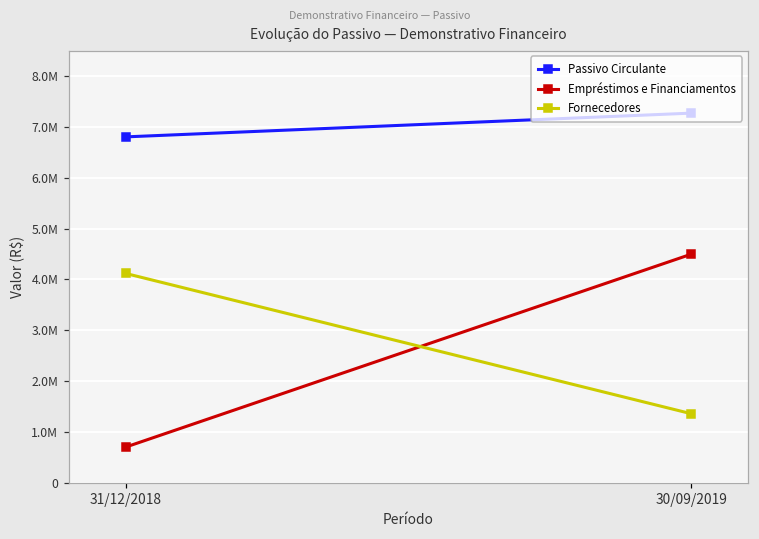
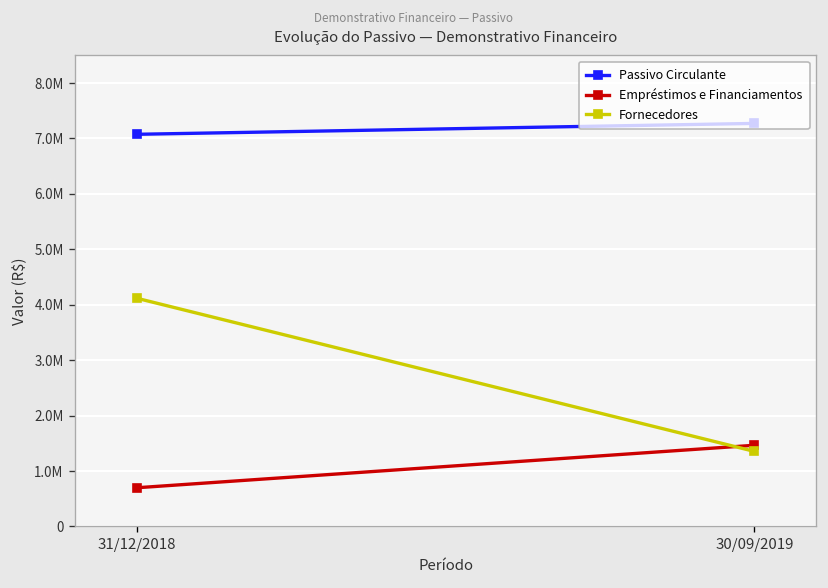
Passivo Circulante, 31/12/2018: 6800000 -> 7100000
Empréstimos e Financiamentos, 30/09/2019: 4500000 -> 1500000
